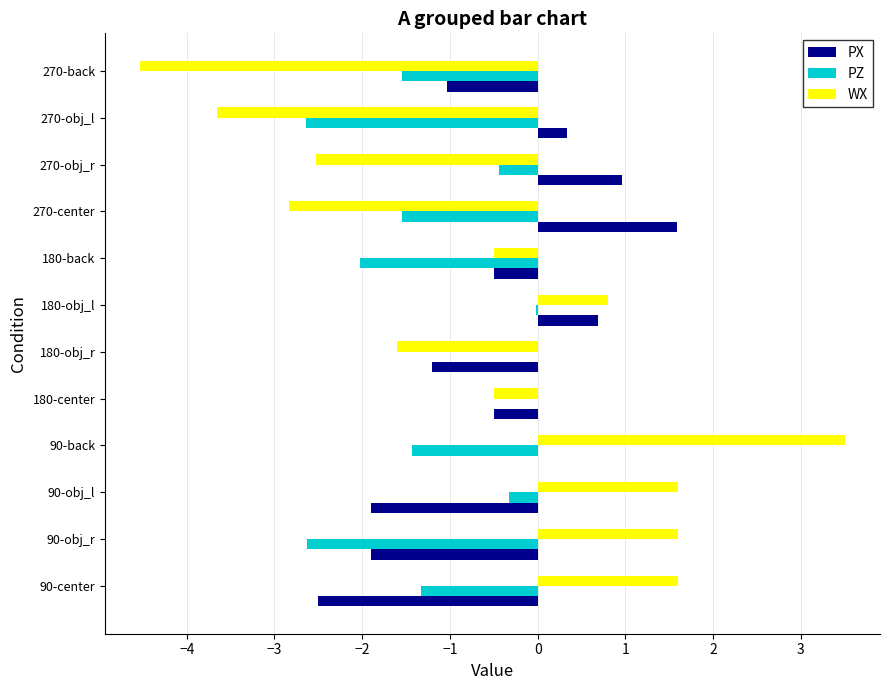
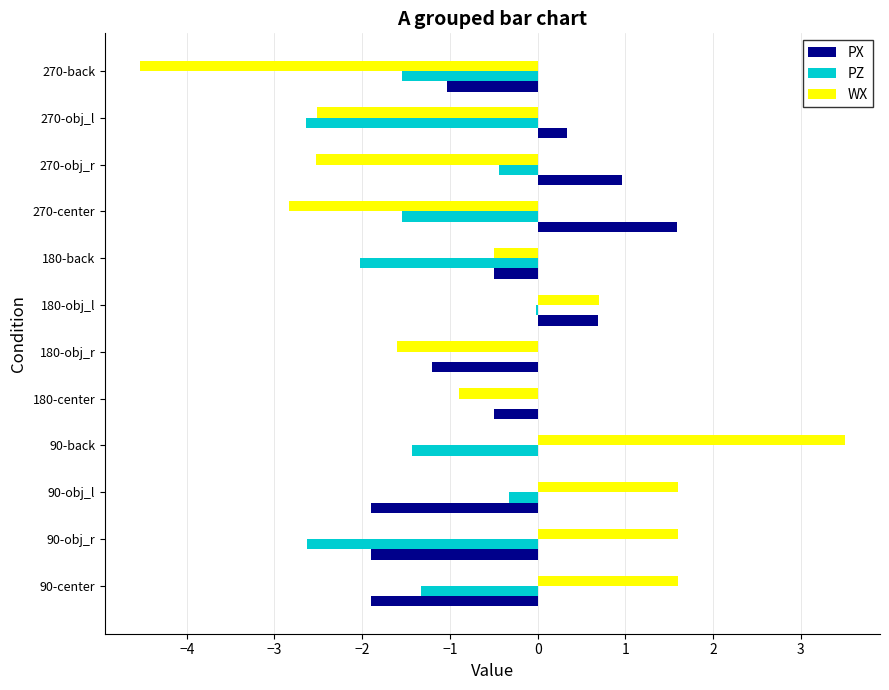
WX, 270-obj_l: -3.7 -> -2.5
WX, 180-obj_l: 0.8 -> 0.7
WX, 180-center: -0.5 -> -0.9
PX, 90-center: -2.5 -> -1.9
